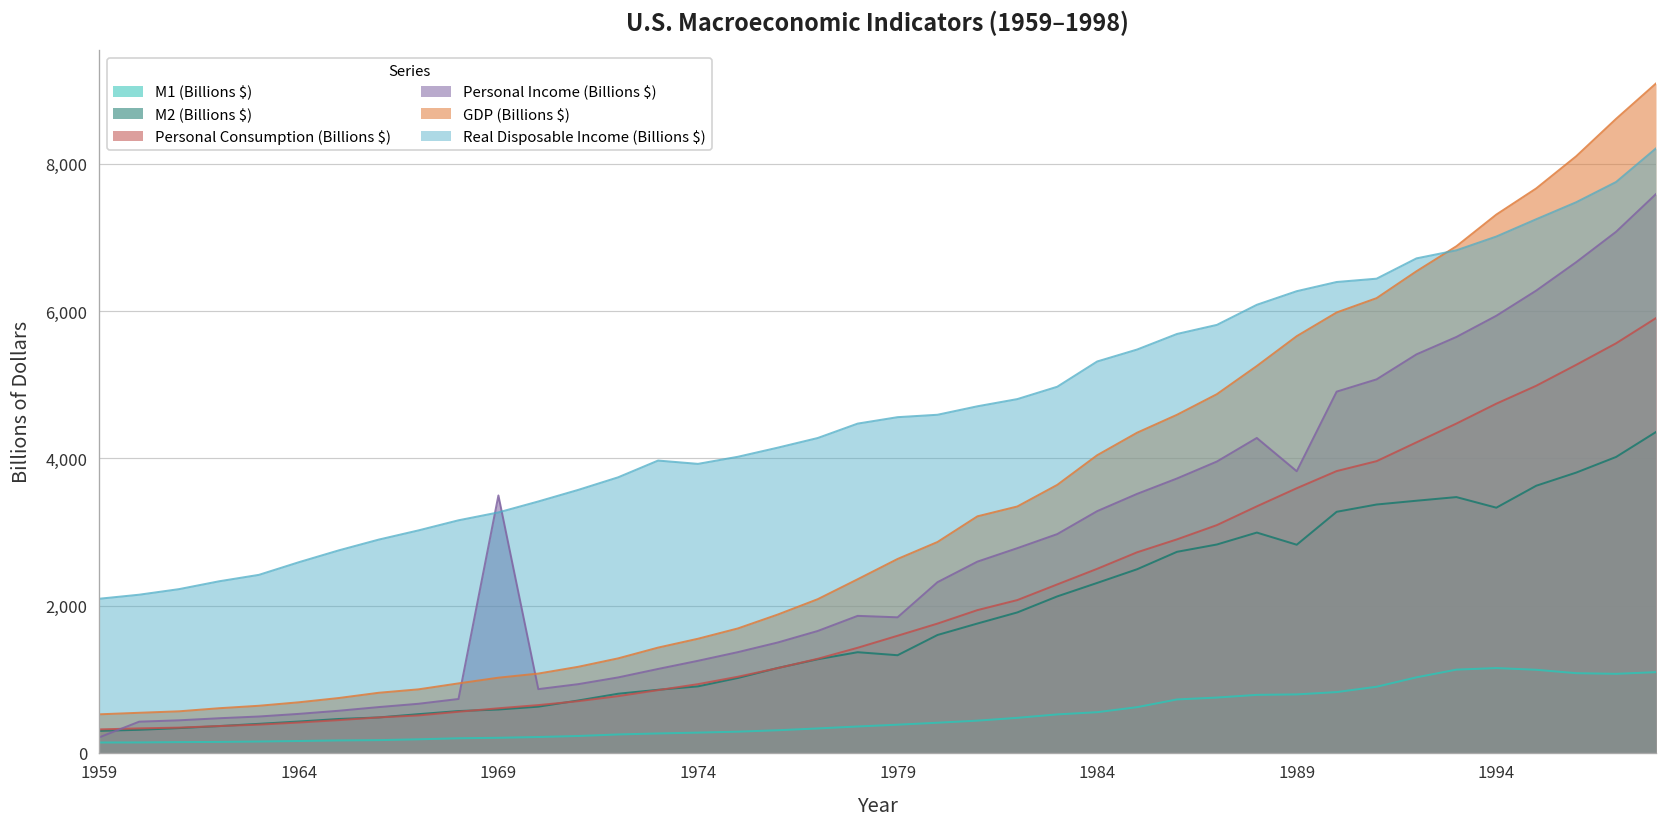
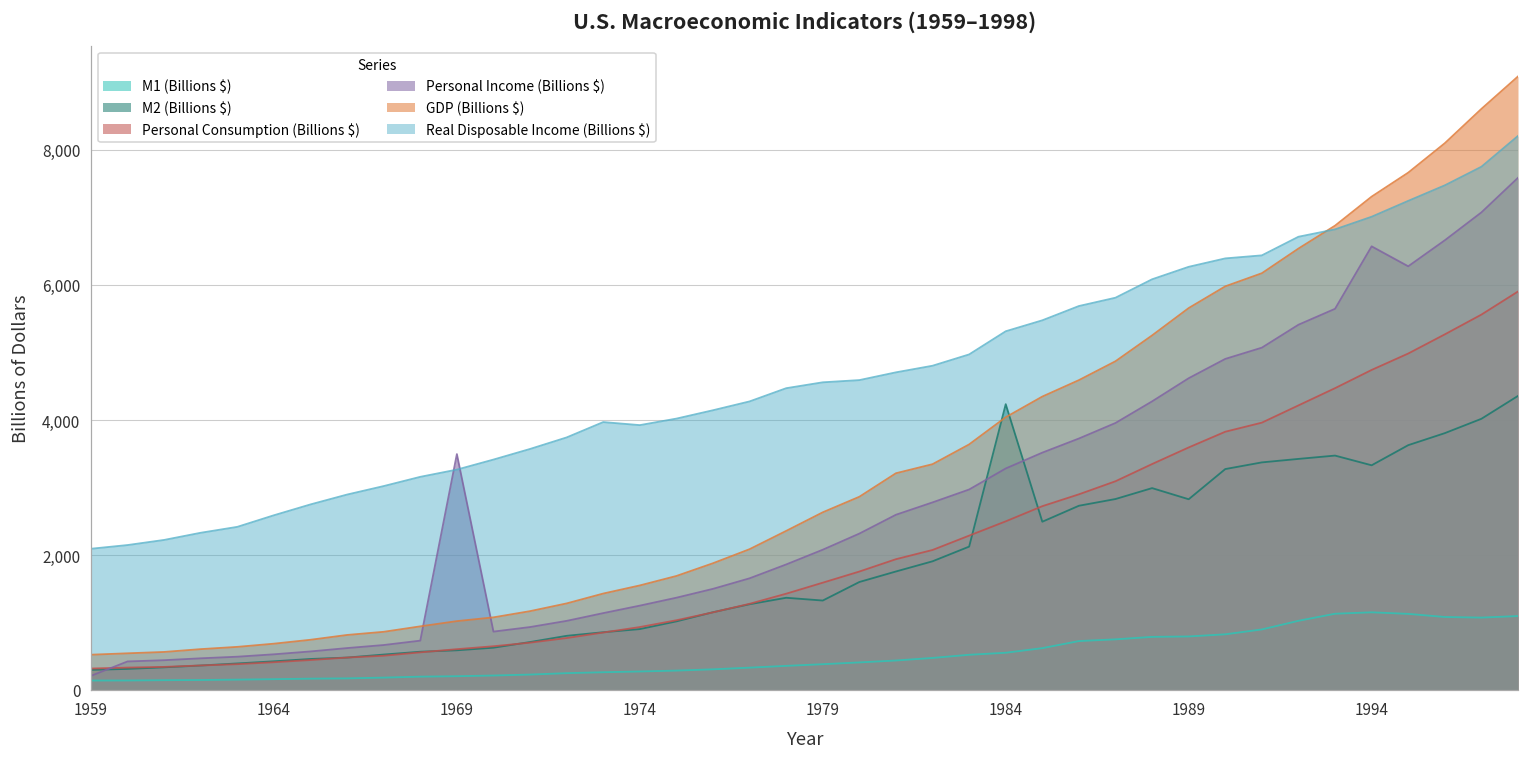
Personal Income (Billions $), 1979: 1,800 -> 2,100
M2 (Billions $), 1984: 2,300 -> 4,200
Personal Income (Billions $), 1989: 3,800 -> 4,600
Personal Income (Billions $), 1994: 5,900 -> 6,600
